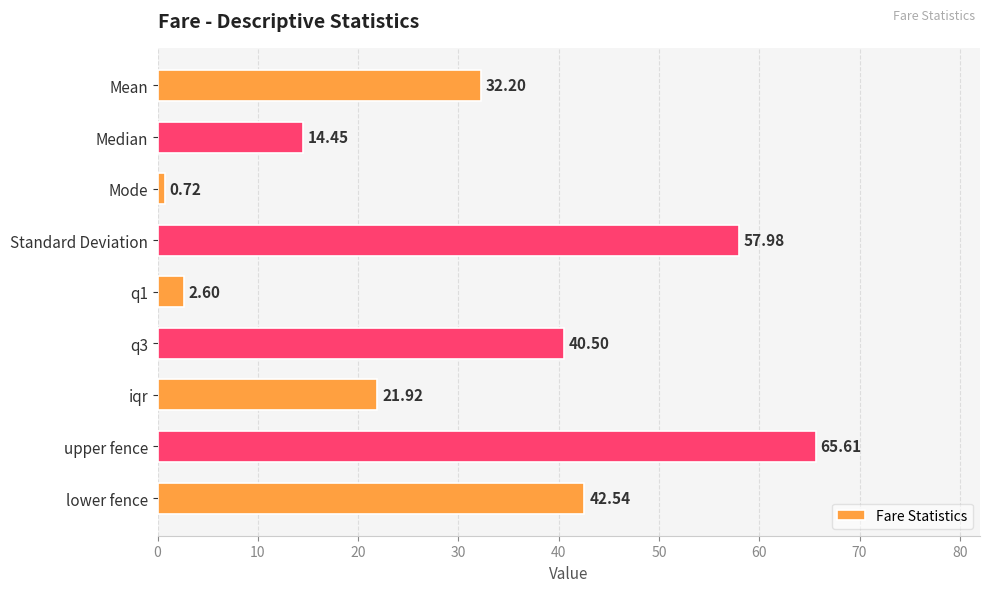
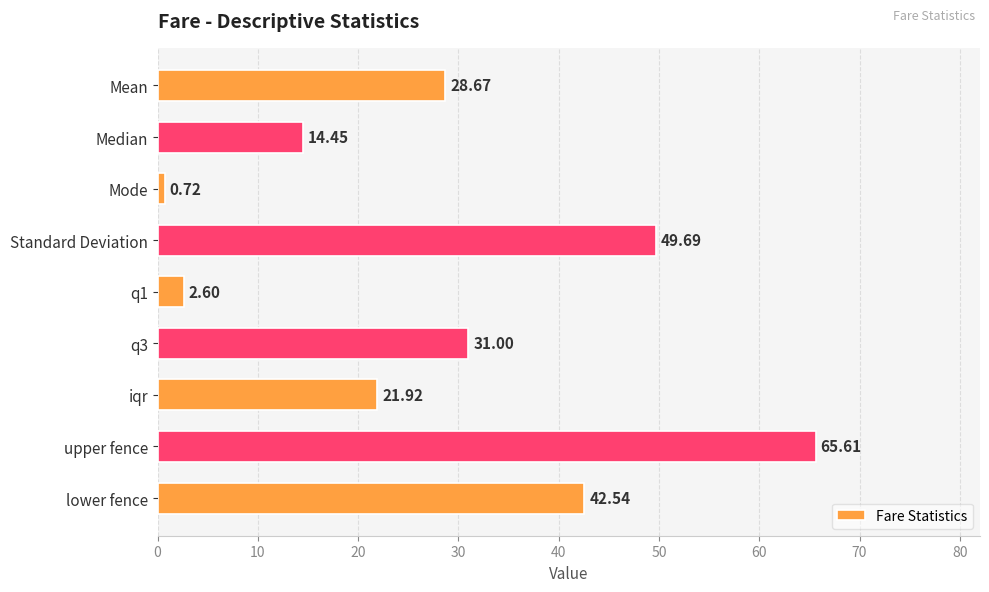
Mean: 32.20 -> 28.67
Standard Deviation: 57.98 -> 49.69
q3: 40.50 -> 31.00
